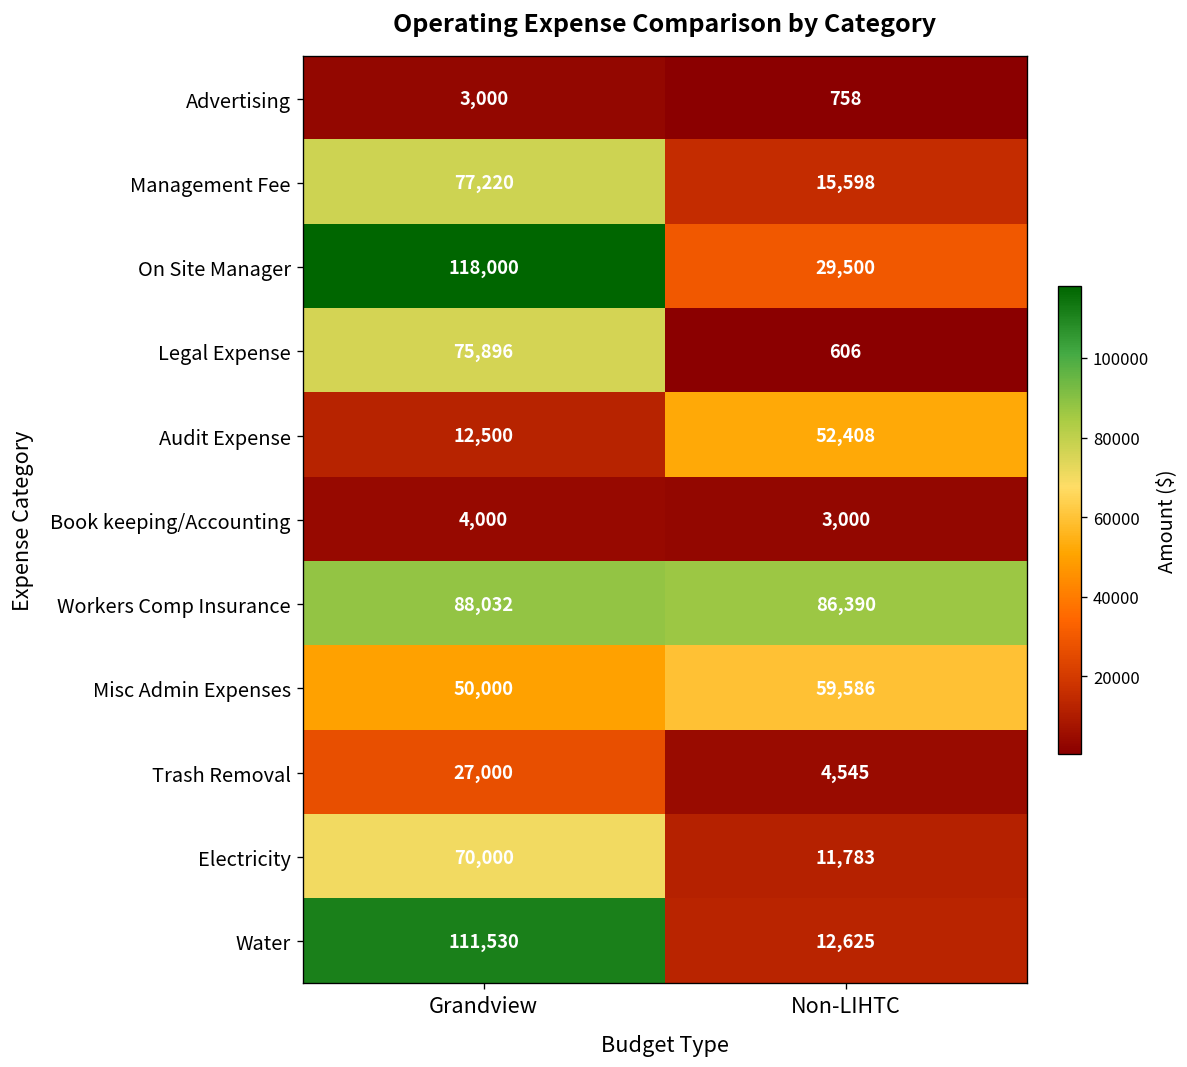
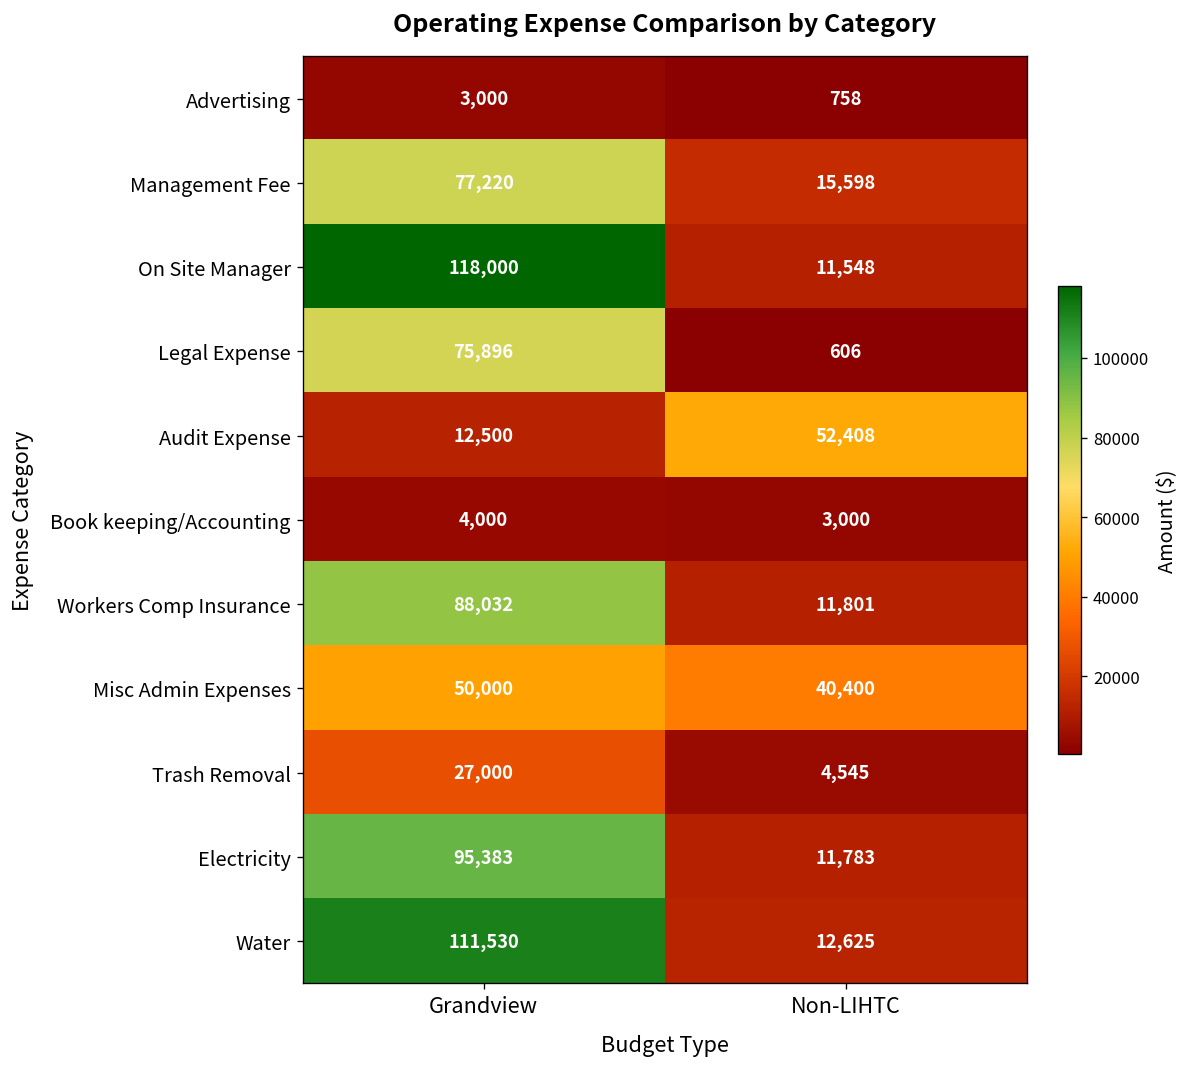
On Site Manager, Non-LIHTC: 29,500 -> 11,548
Workers Comp Insurance, Non-LIHTC: 86,390 -> 11,801
Misc Admin Expenses, Non-LIHTC: 59,586 -> 40,400
Electricity, Grandview: 70,000 -> 95,383
